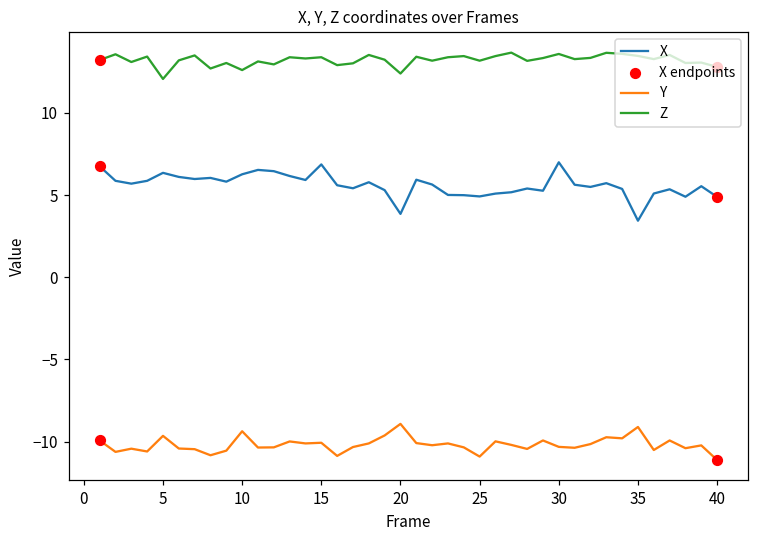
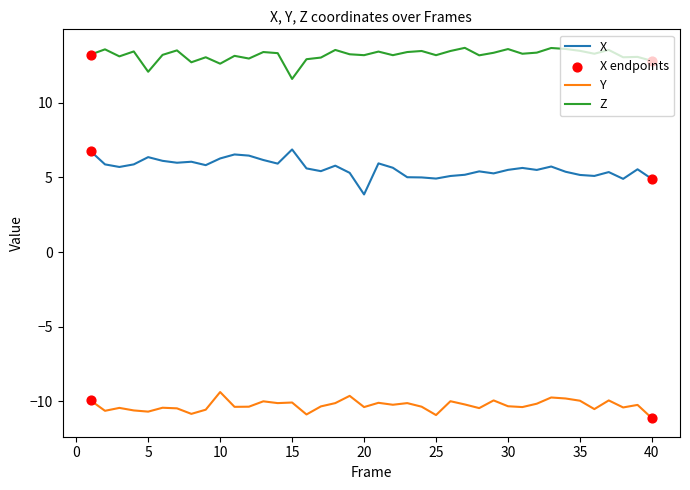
Y, 5: -9.7 -> -10.7
Z, 15: 13.4 -> 11.6
Y, 20: -8.9 -> -10.4
Z, 20: 12.4 -> 13.2
X, 30: 7.0 -> 5.5
X, 35: 3.4 -> 5.2
Y, 35: -9.1 -> -10.0
